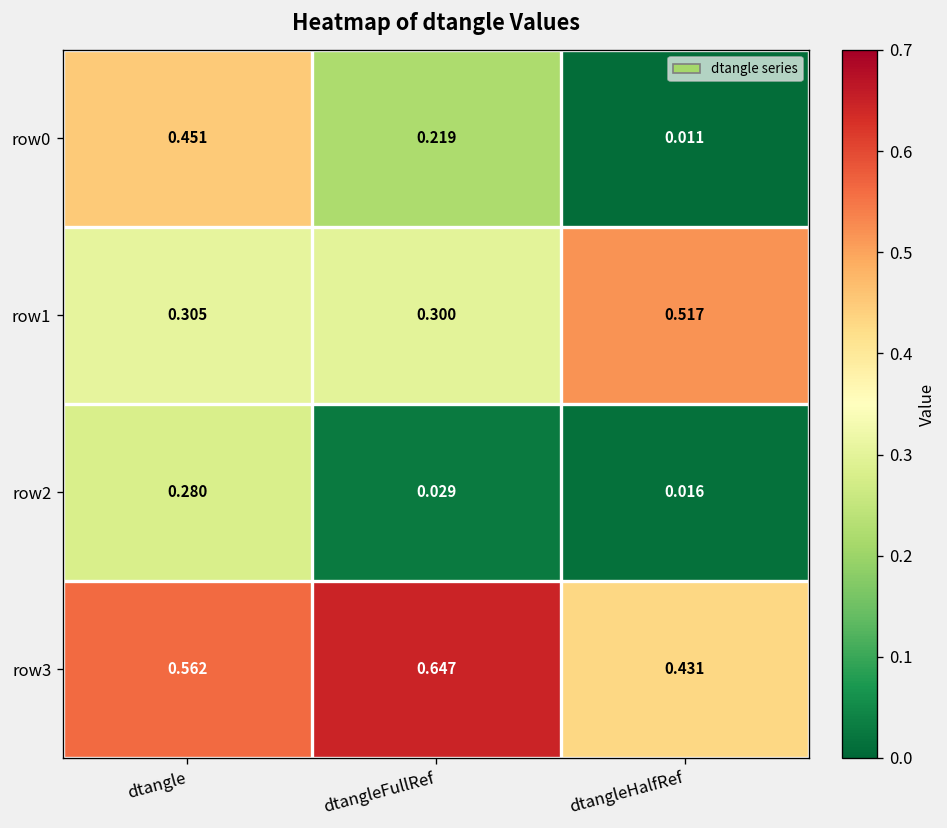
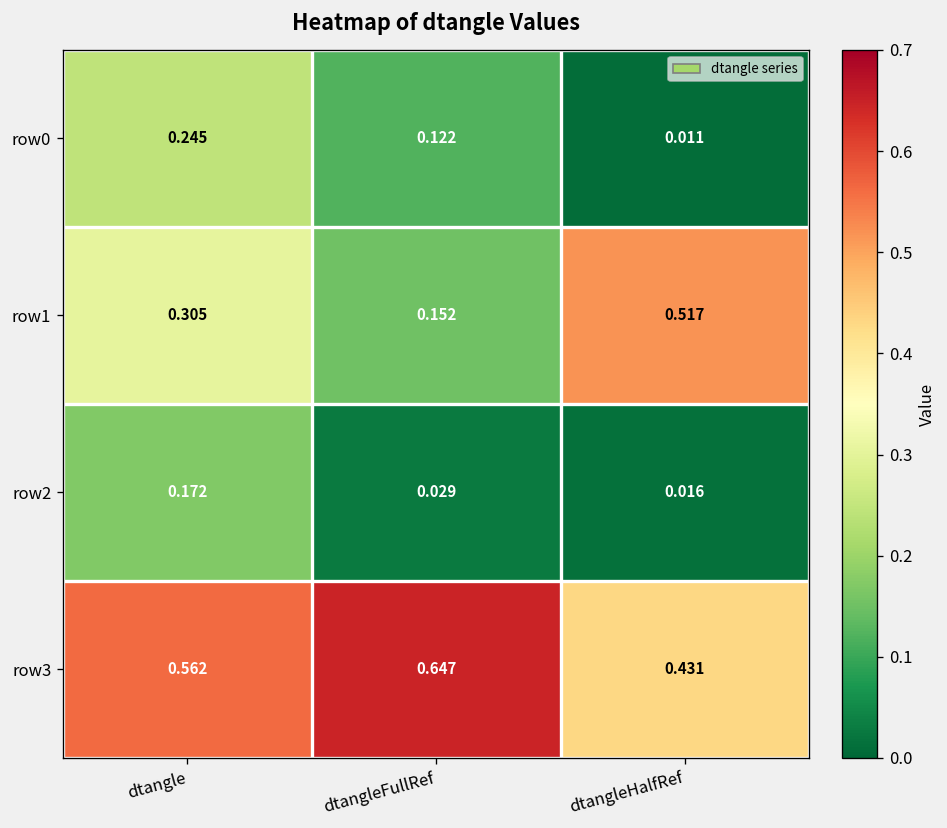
row0, dtangle: 0.451 -> 0.245
row0, dtangleFullRef: 0.219 -> 0.122
row1, dtangleFullRef: 0.300 -> 0.152
row2, dtangle: 0.280 -> 0.172
